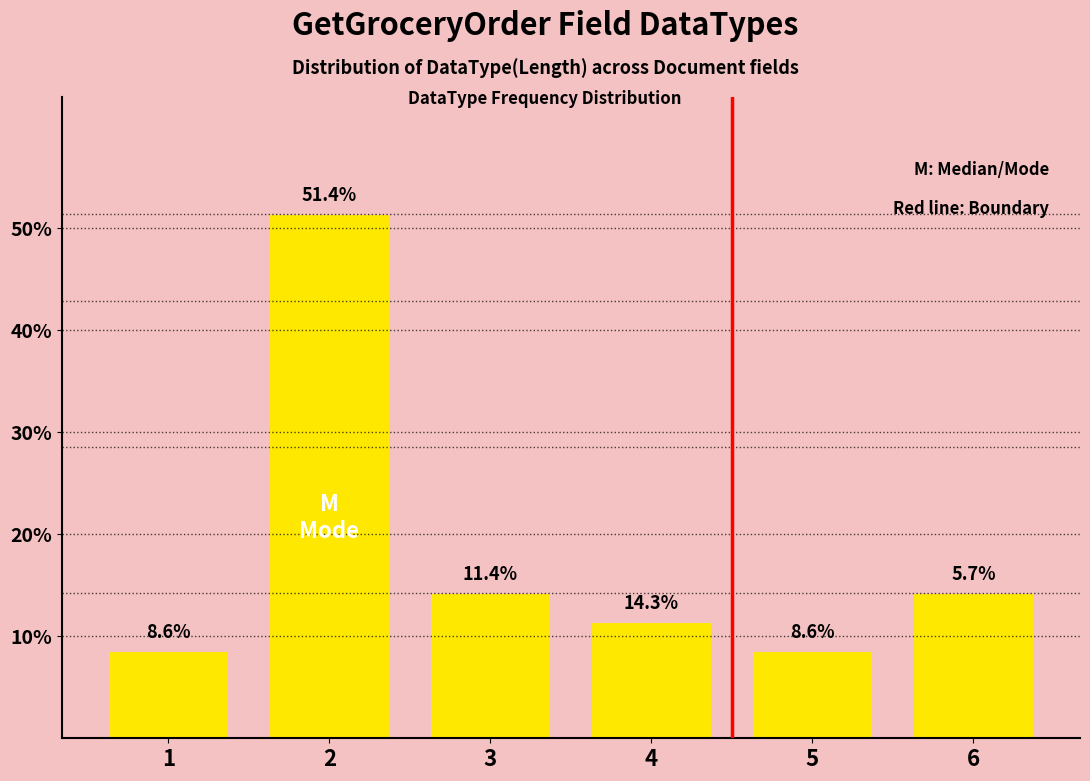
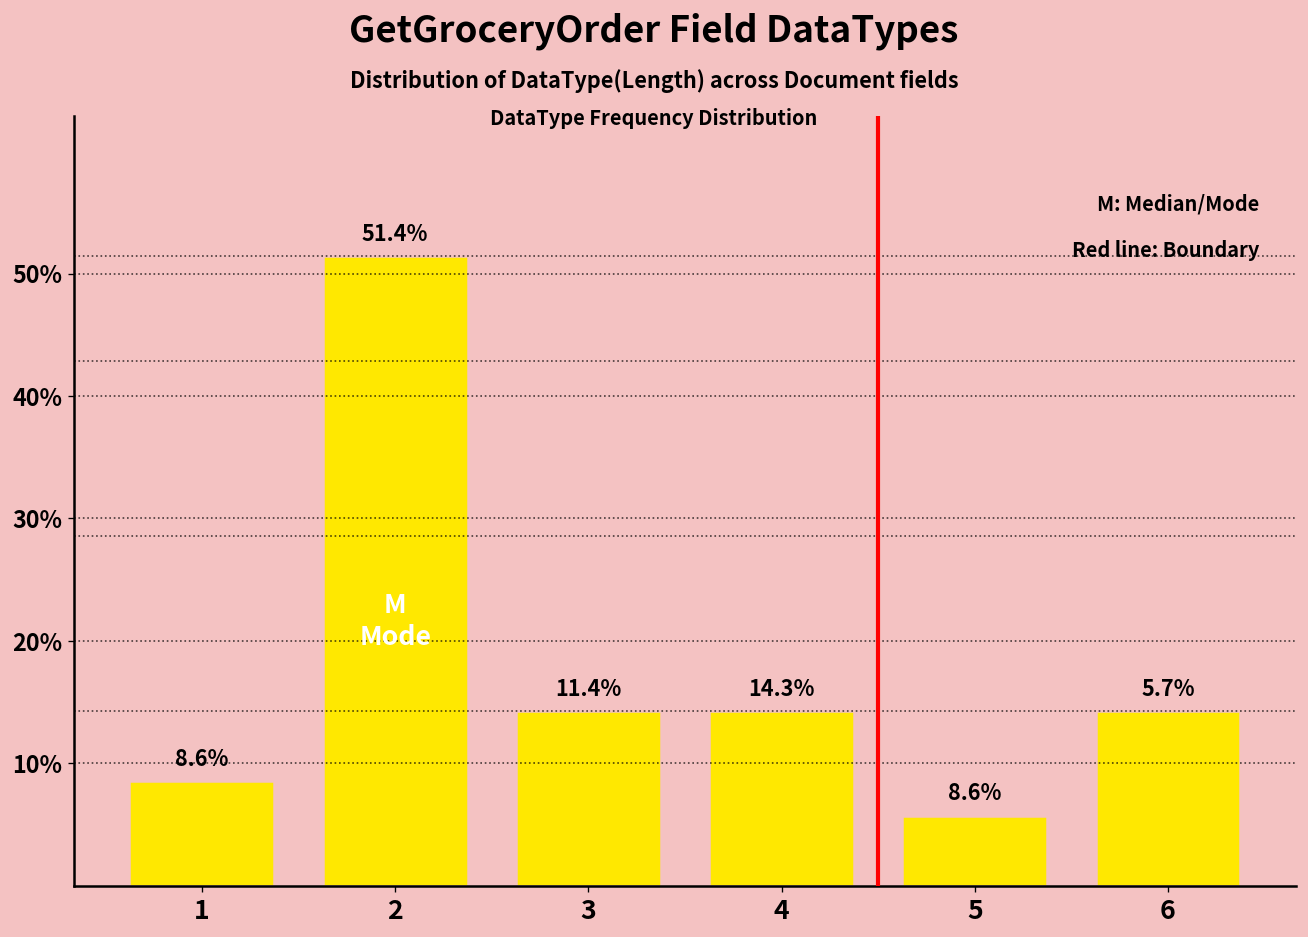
4: 11.4% -> 14.3%
5: 8.6% -> 5.7%
